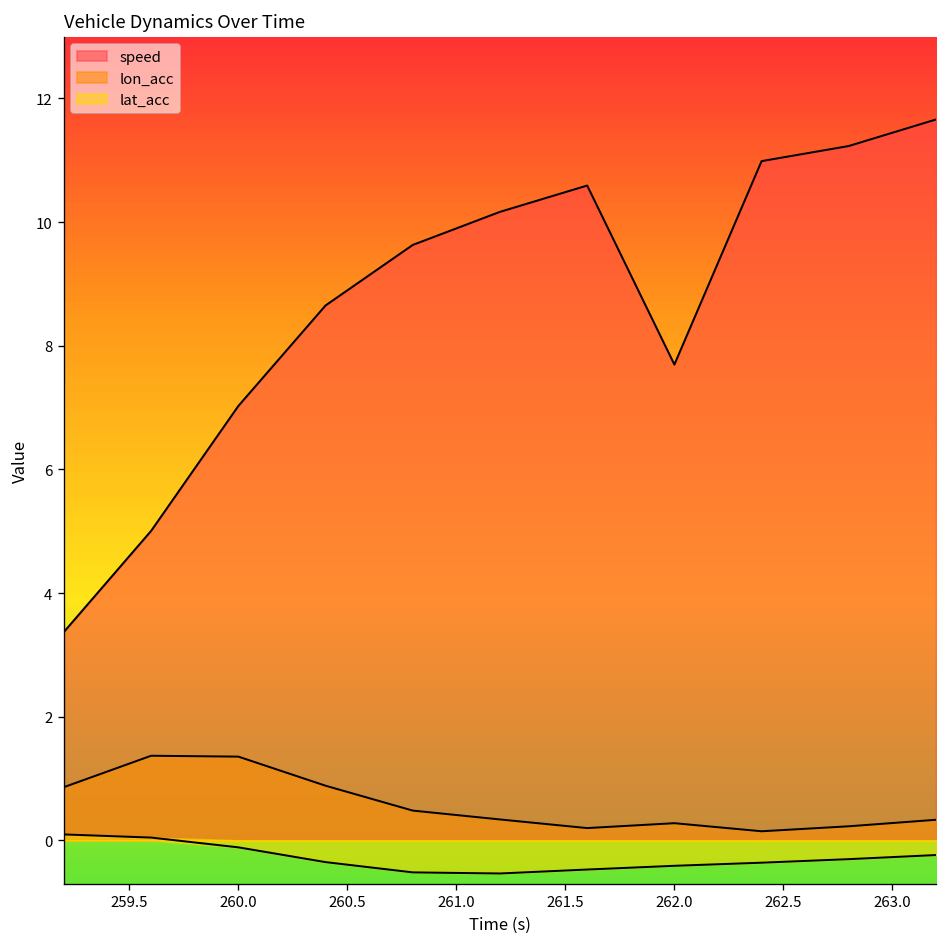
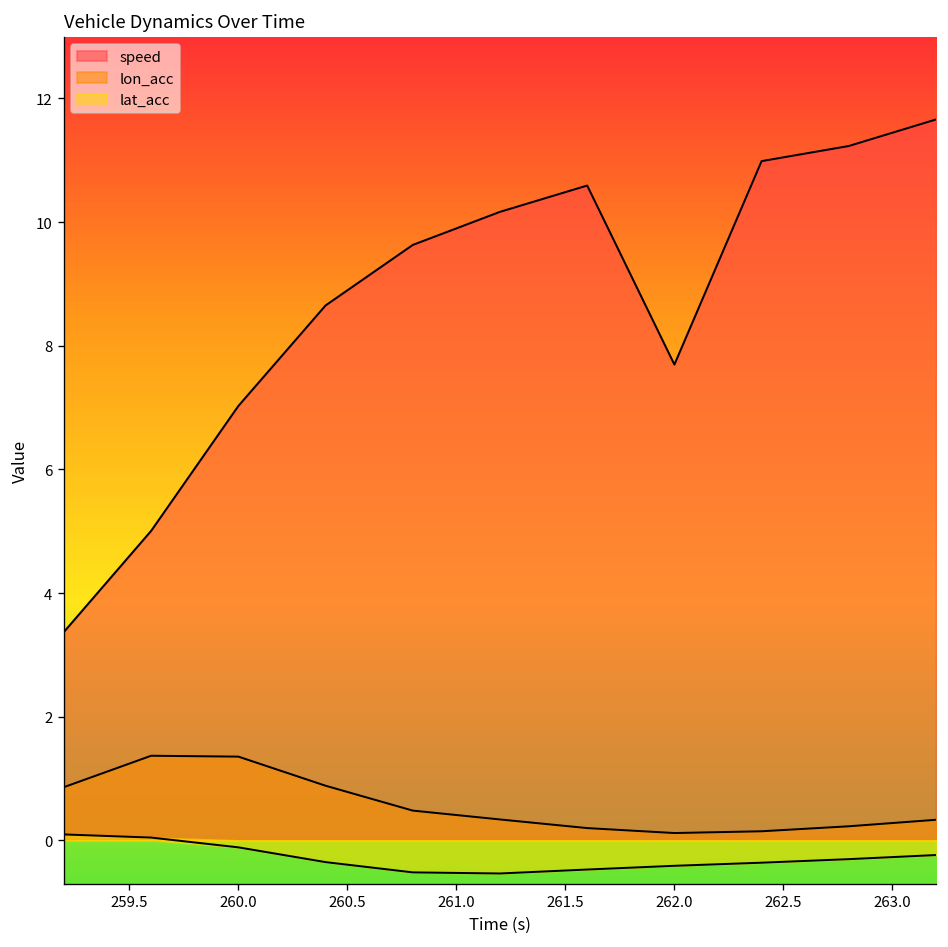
lon_acc, 262.0: 0.3 -> 0.1
